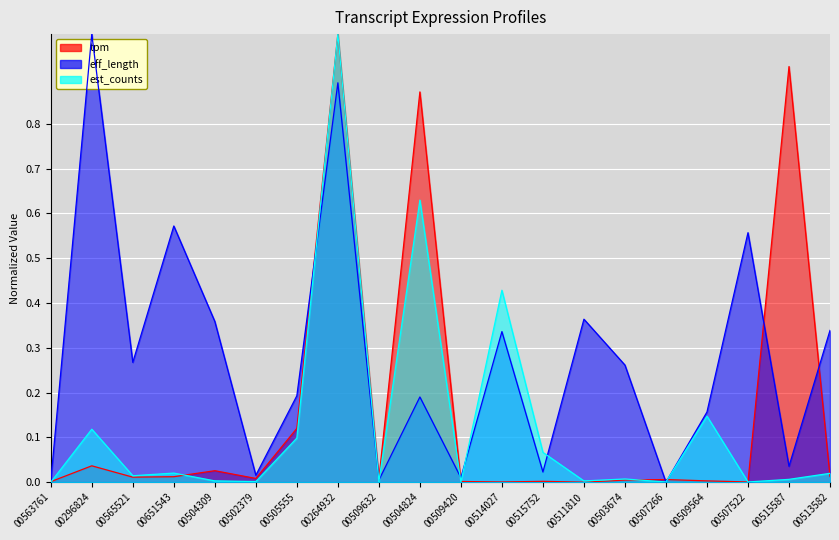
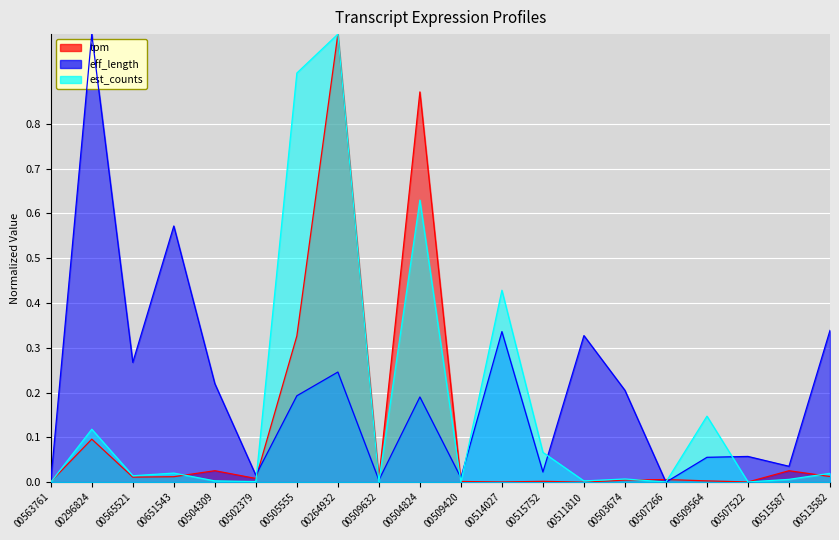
tpm, 00296824: 0.04 -> 0.10
eff_length, 00504309: 0.36 -> 0.22
tpm, 00505555: 0.12 -> 0.33
est_counts, 00505555: 0.10 -> 0.91
eff_length, 00264932: 0.89 -> 0.25
eff_length, 00511810: 0.36 -> 0.33
eff_length, 00503674: 0.26 -> 0.20
eff_length, 00509564: 0.16 -> 0.06
eff_length, 00507522: 0.56 -> 0.06
tpm, 00515587: 0.93 -> 0.03
